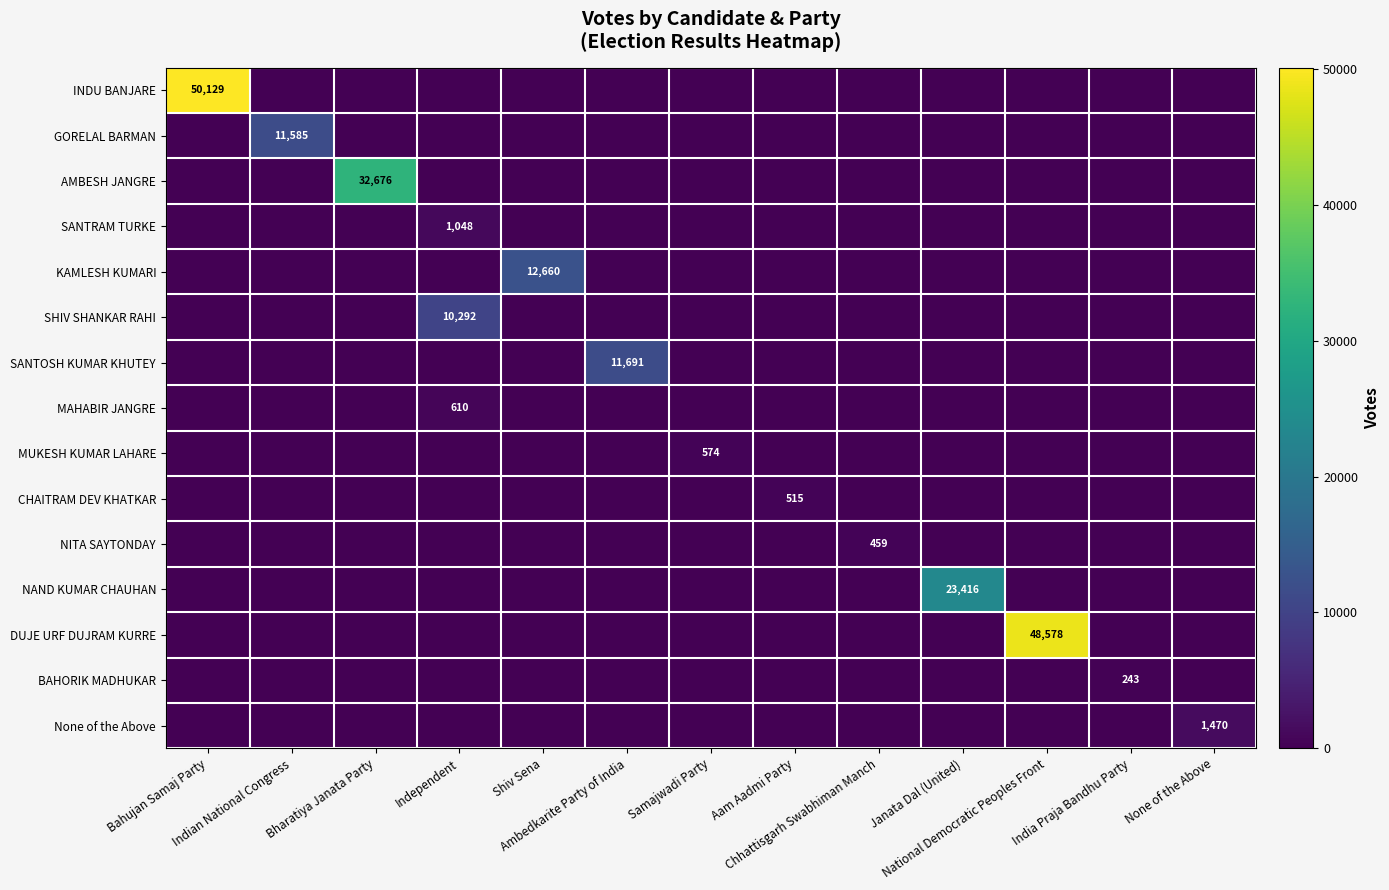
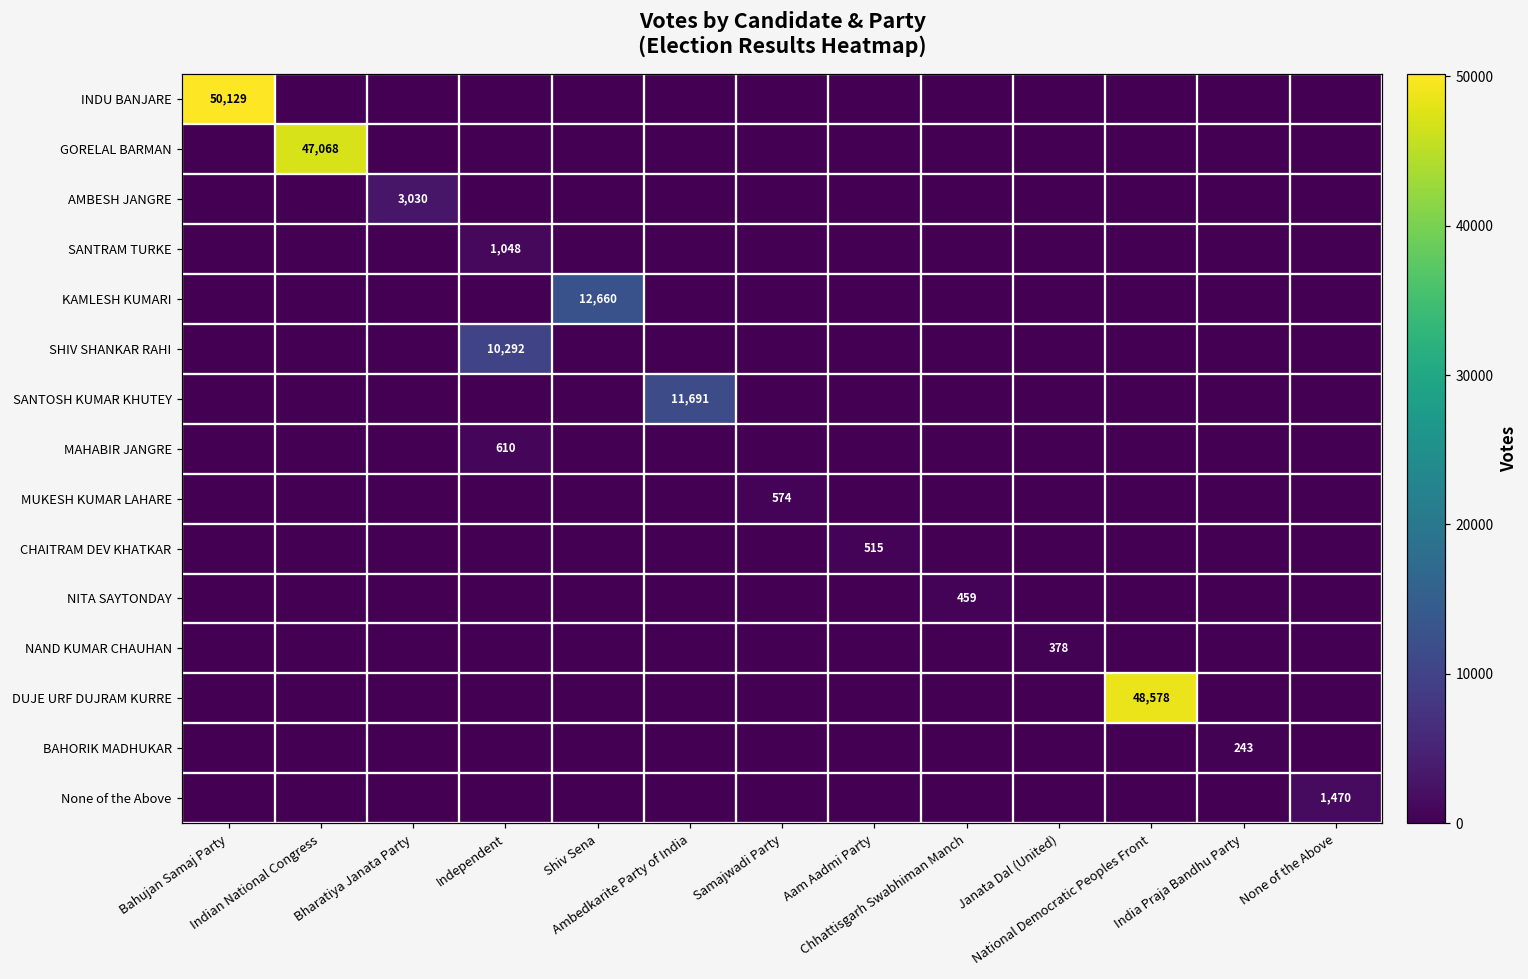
GORELAL BARMAN, Indian National Congress: 11,585 -> 47,068
AMBESH JANGRE, Bharatiya Janata Party: 32,676 -> 3,030
NAND KUMAR CHAUHAN, Janata Dal (United): 23,416 -> 378
